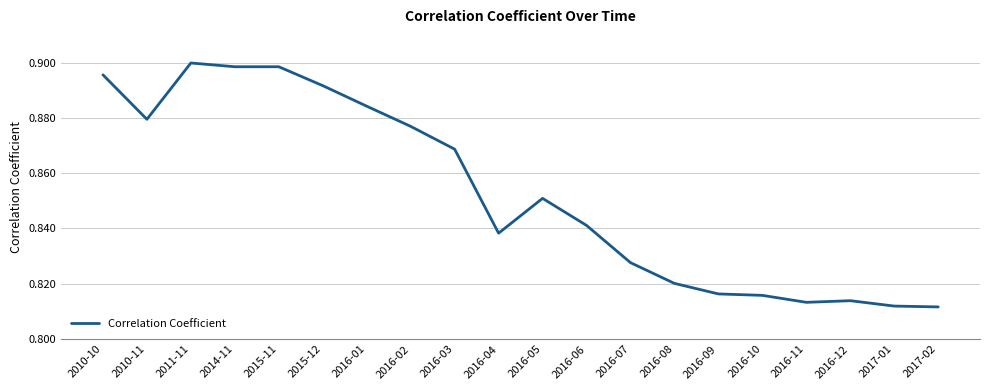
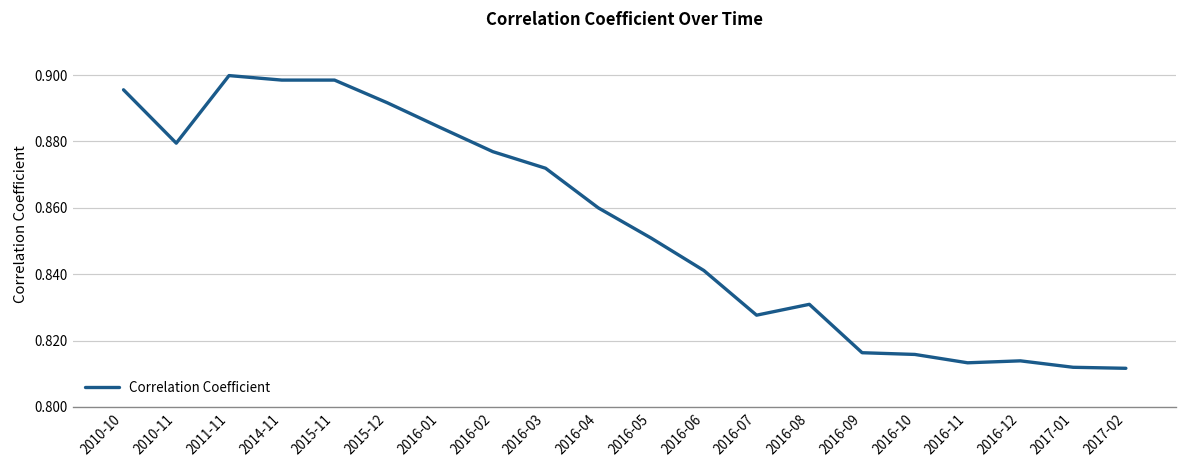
2016-03: 0.869 -> 0.872
2016-04: 0.838 -> 0.860
2016-08: 0.820 -> 0.831
